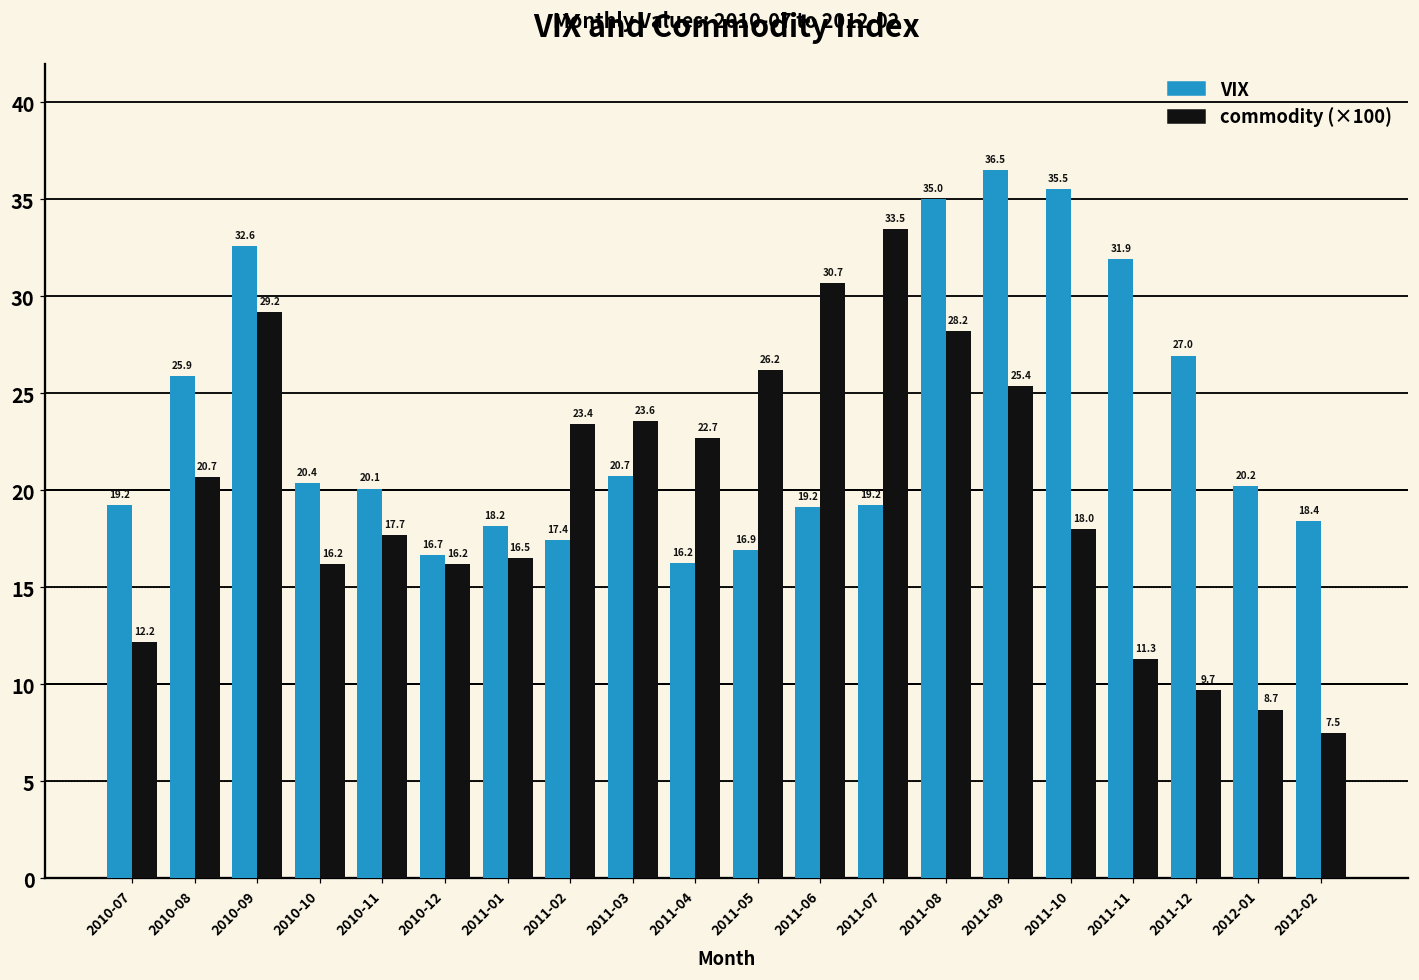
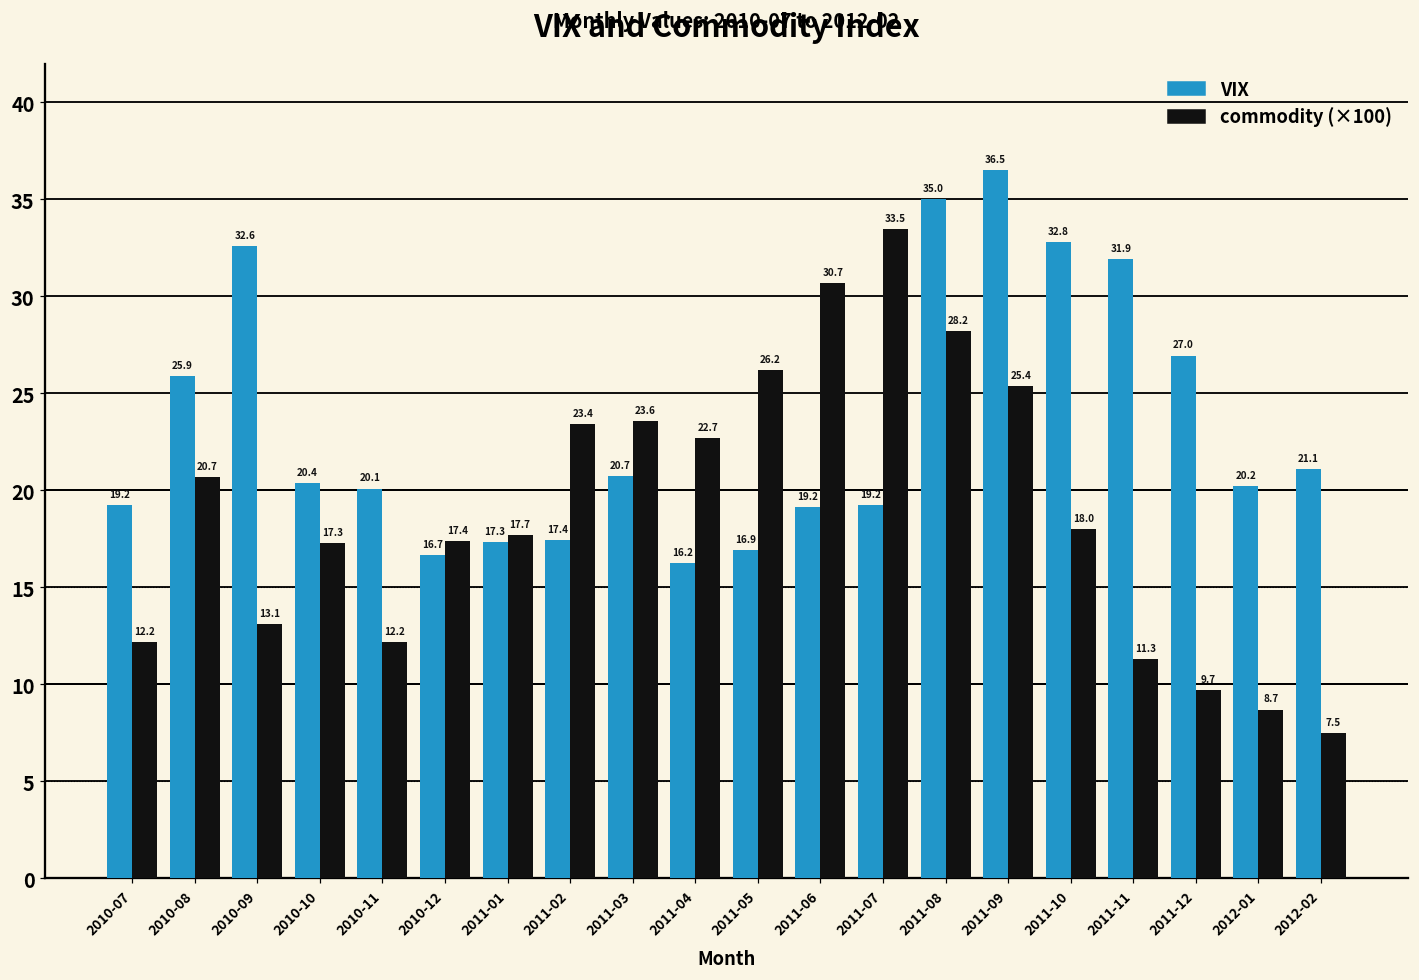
commodity (×100), 2010-09: 29.2 -> 13.1
commodity (×100), 2010-10: 16.2 -> 17.3
commodity (×100), 2010-11: 17.7 -> 12.2
commodity (×100), 2010-12: 16.2 -> 17.4
VIX, 2011-01: 18.2 -> 17.3
commodity (×100), 2011-01: 16.5 -> 17.7
VIX, 2011-10: 35.5 -> 32.8
VIX, 2012-02: 18.4 -> 21.1
